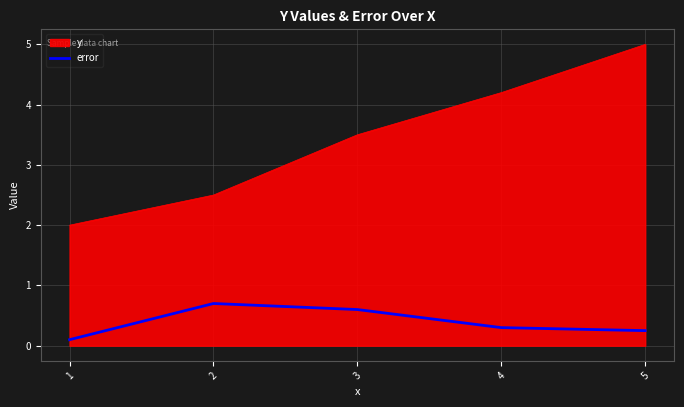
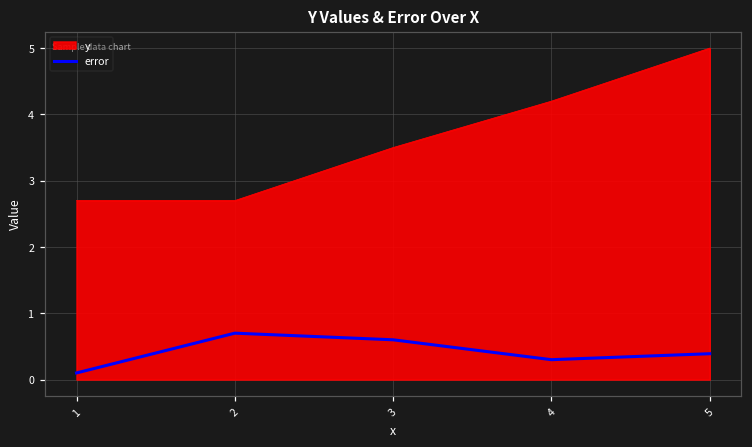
y, 1: 2.0 -> 2.7
y, 2: 2.5 -> 2.7
error, 5: 0.3 -> 0.4
